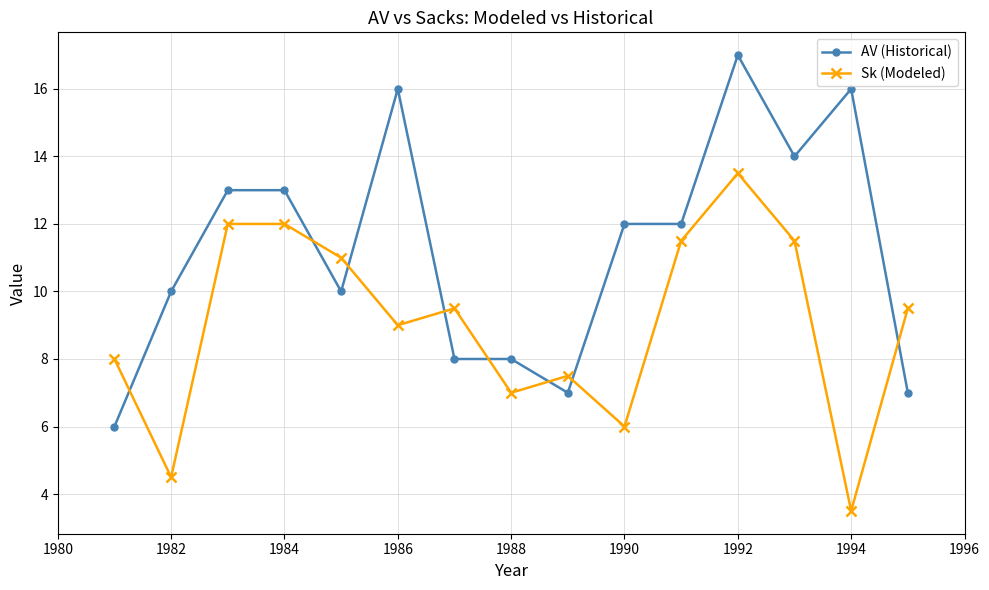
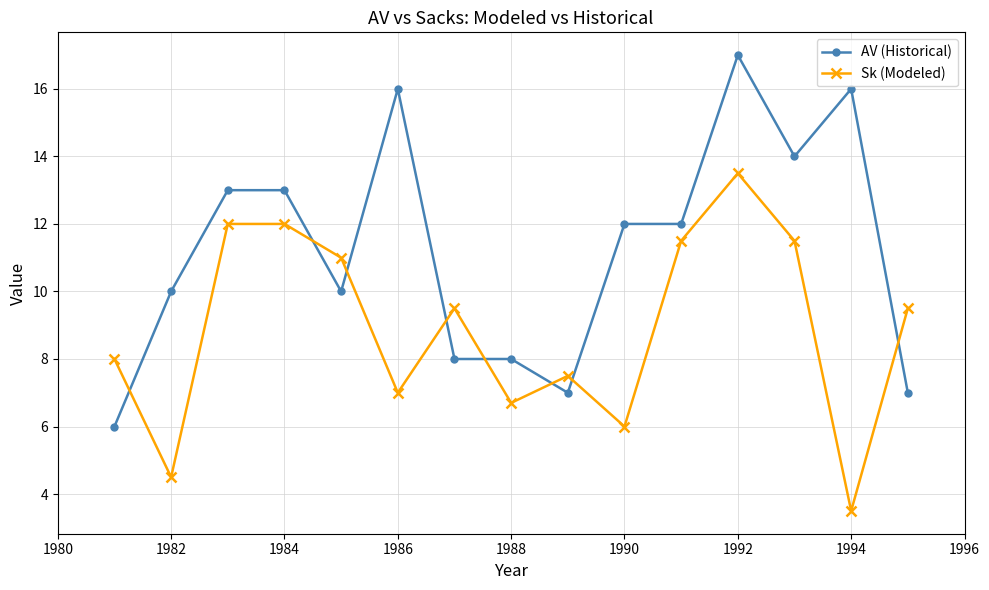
Sk (Modeled), 1986: 9 -> 7
Sk (Modeled), 1988: 7.0 -> 6.7
